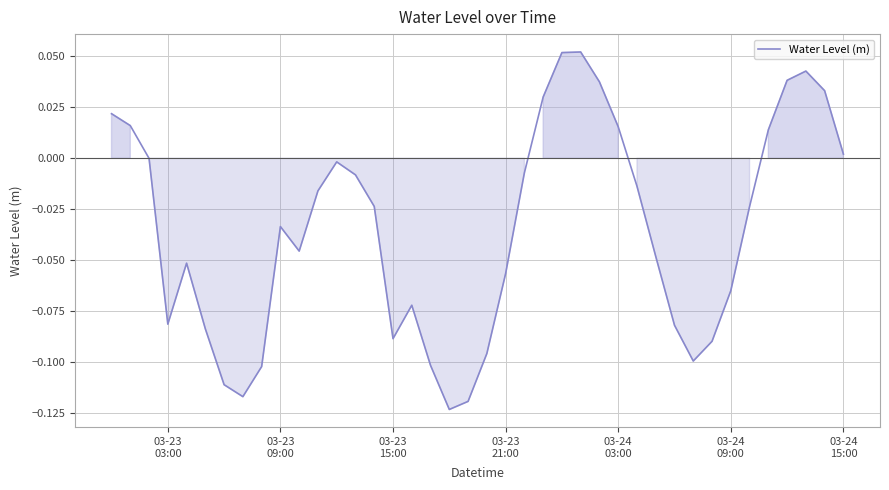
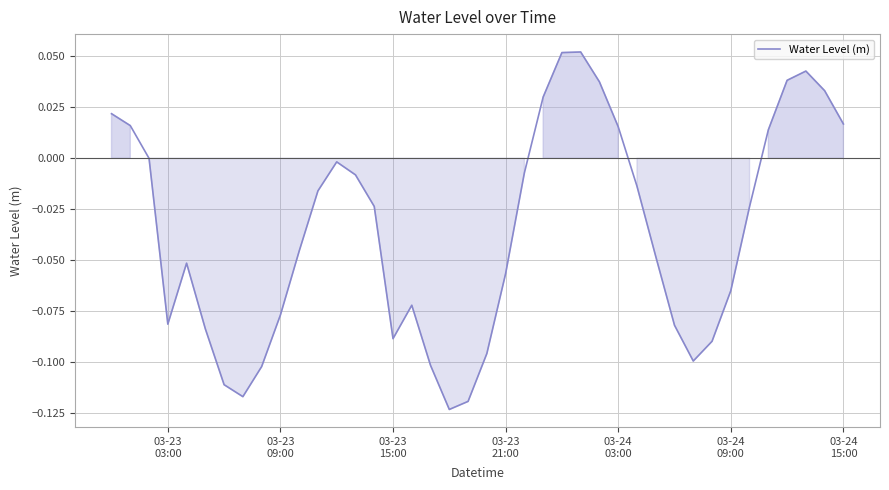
03-23 09:00: -0.034 -> -0.077
03-24 15:00: 0.002 -> 0.017
